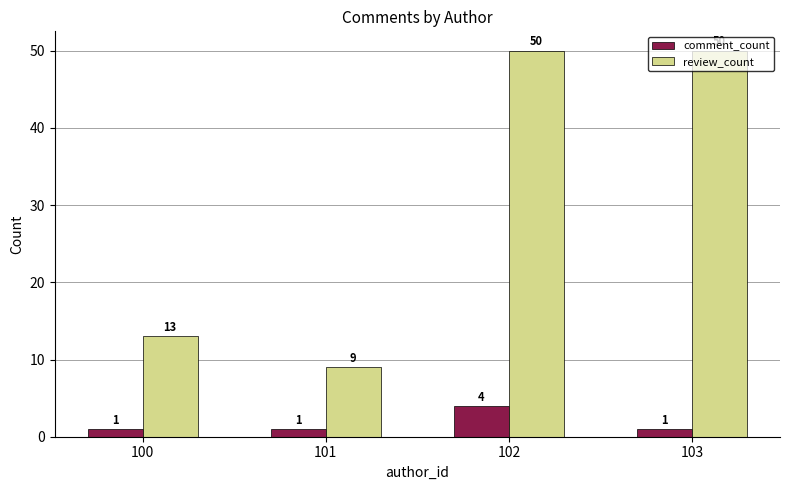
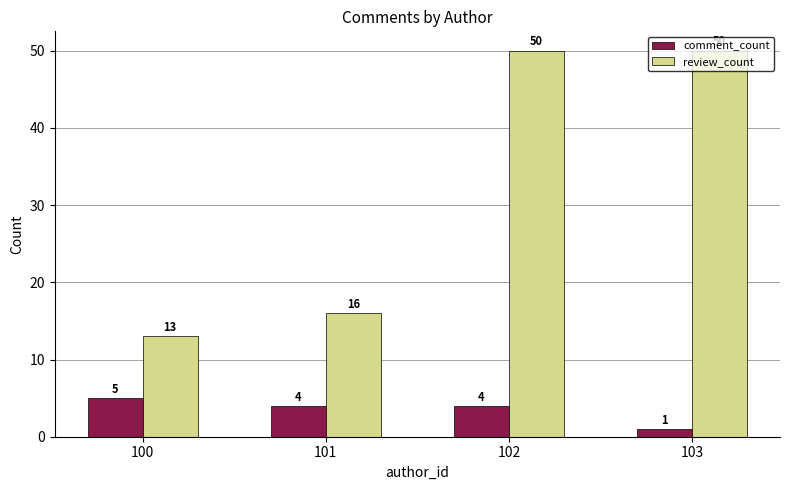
comment_count, 100: 1 -> 5
comment_count, 101: 1 -> 4
review_count, 101: 9 -> 16
